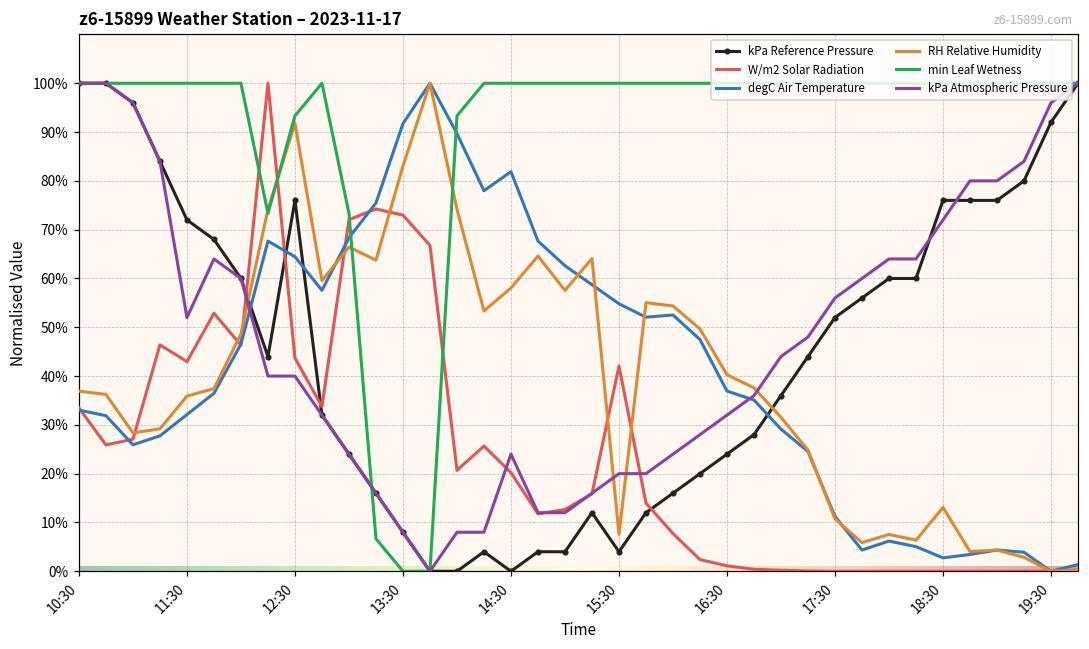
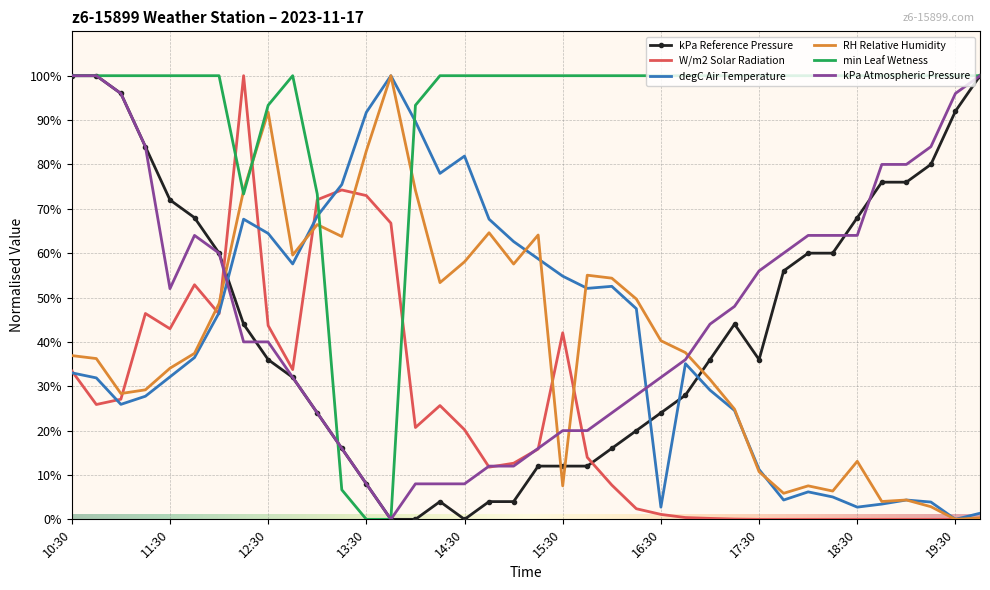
RH Relative Humidity, 11:30: 36% -> 34%
kPa Reference Pressure, 12:30: 76% -> 36%
kPa Atmospheric Pressure, 14:30: 24% -> 8%
kPa Reference Pressure, 15:30: 4% -> 12%
degC Air Temperature, 16:30: 37% -> 3%
kPa Reference Pressure, 17:30: 52% -> 36%
kPa Reference Pressure, 18:30: 76% -> 68%
kPa Atmospheric Pressure, 18:30: 72% -> 64%
